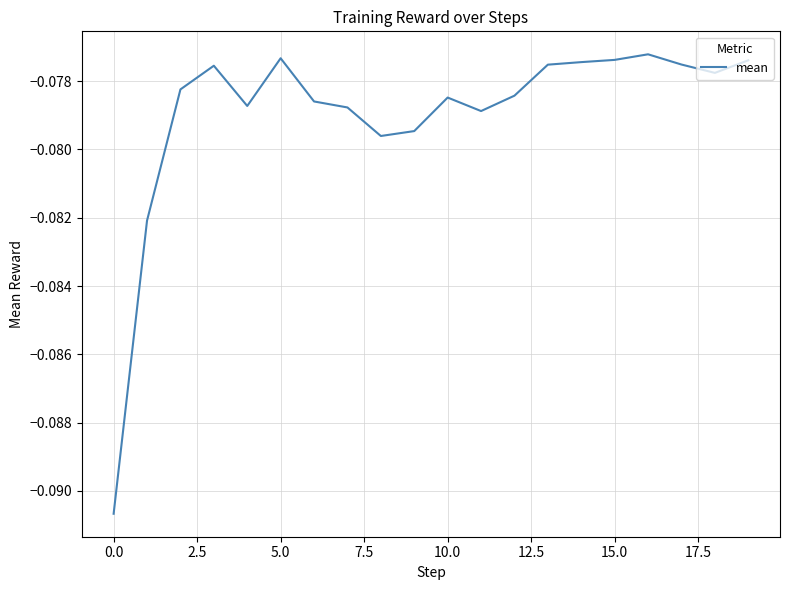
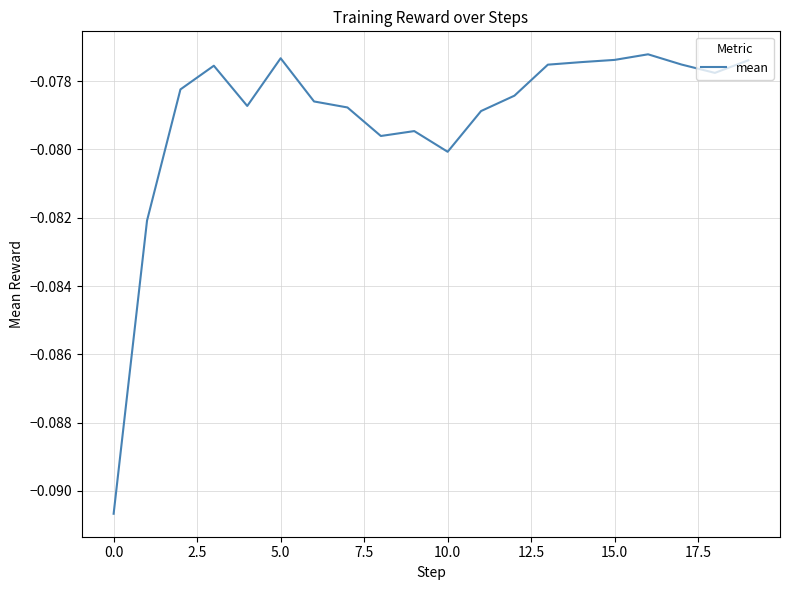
10.0: -0.0785 -> -0.0801
